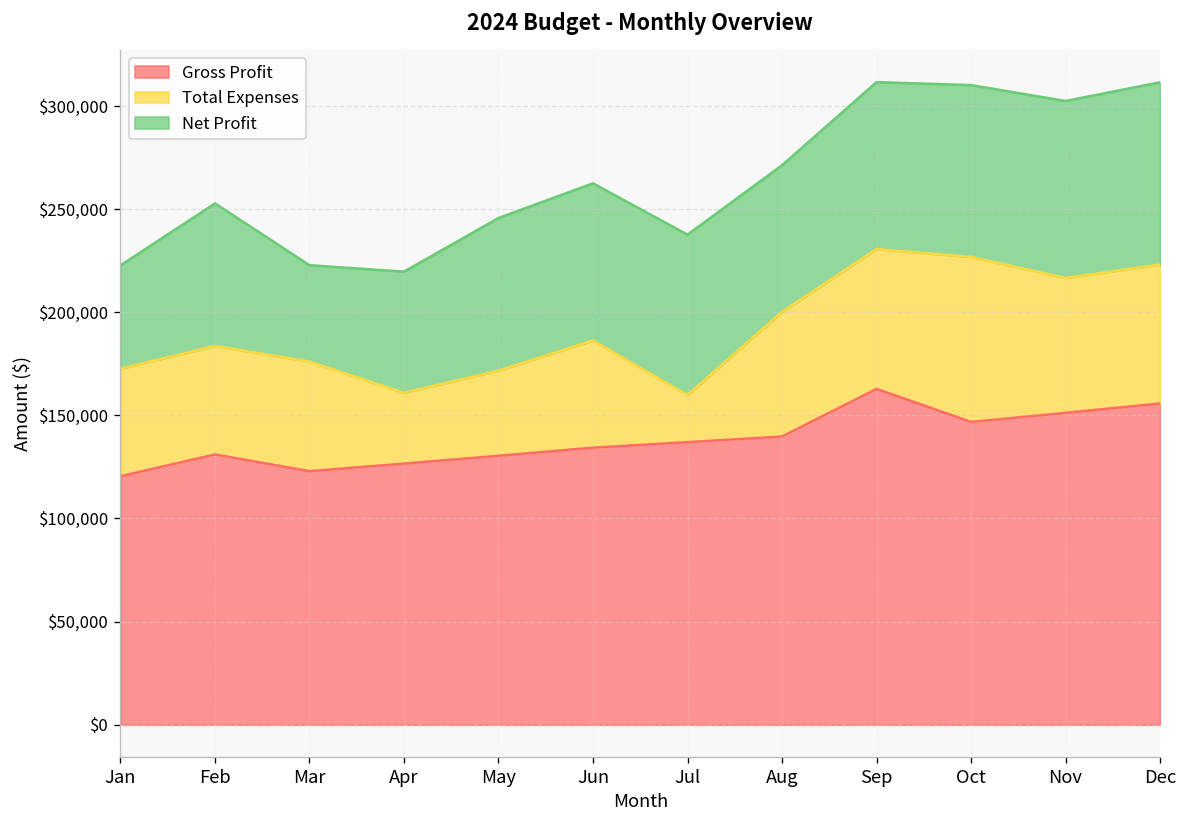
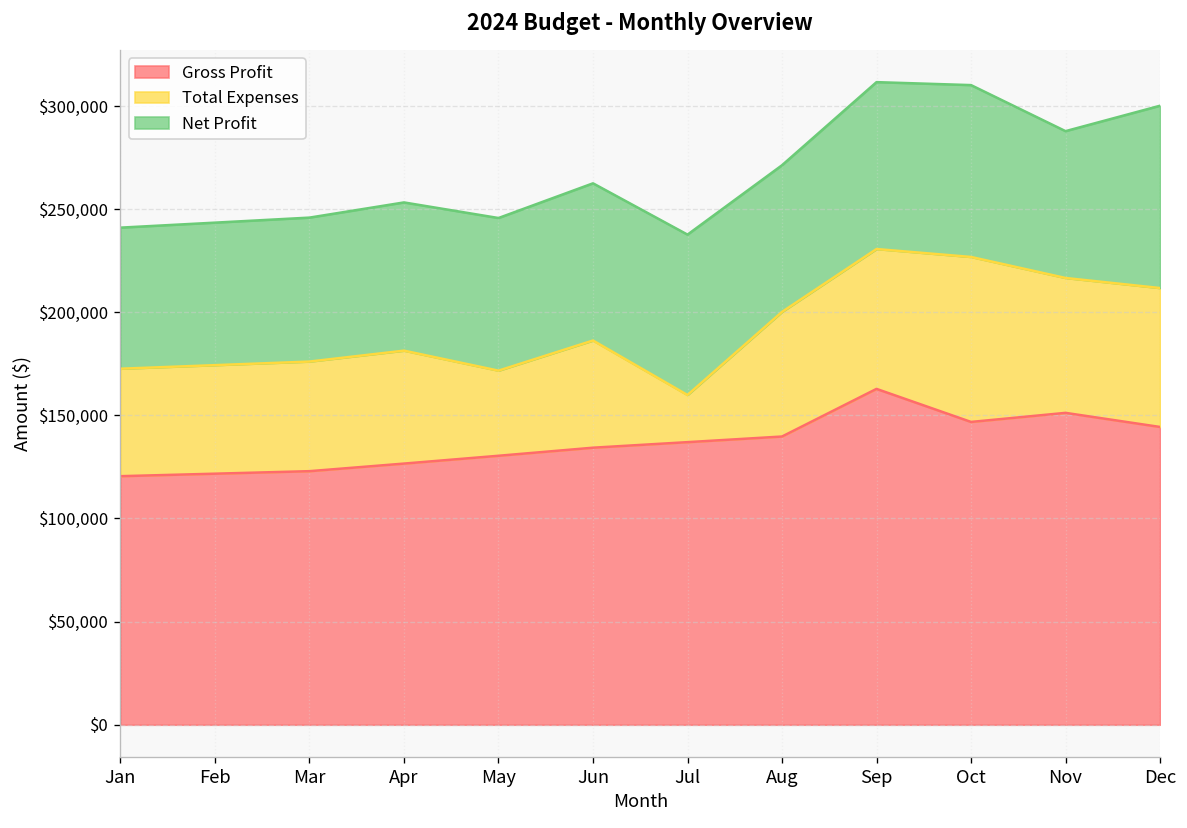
Net Profit, Jan: $50,000 -> $68,000
Gross Profit, Feb: $131,000 -> $122,000
Net Profit, Mar: $47,000 -> $70,000
Total Expenses, Apr: $34,000 -> $55,000
Net Profit, Apr: $59,000 -> $72,000
Net Profit, Nov: $86,000 -> $71,000
Gross Profit, Dec: $156,000 -> $144,000
